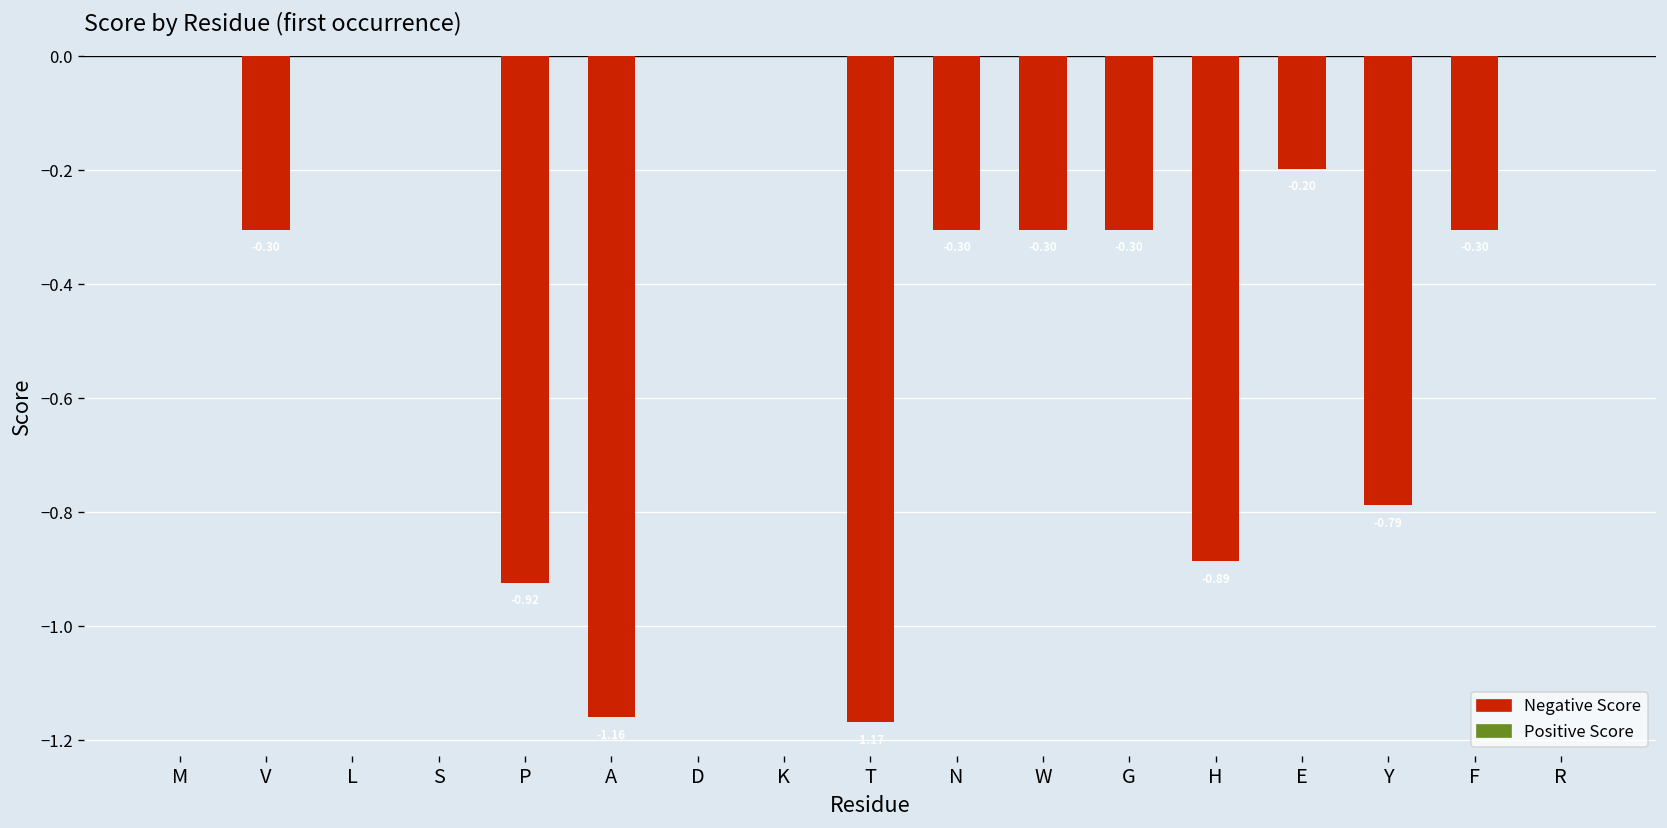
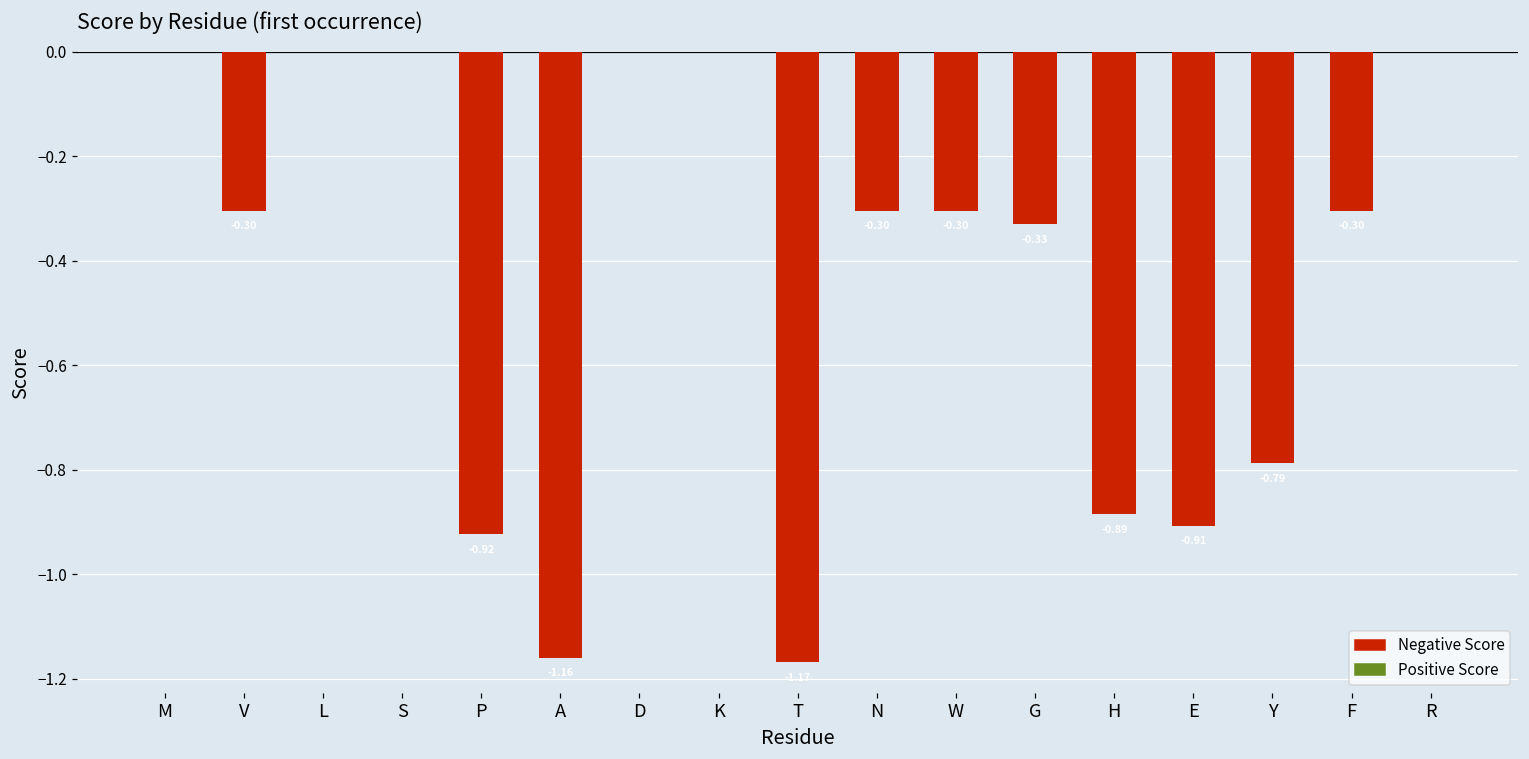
Negative Score, G: -0.30 -> -0.33
Negative Score, E: -0.20 -> -0.91
